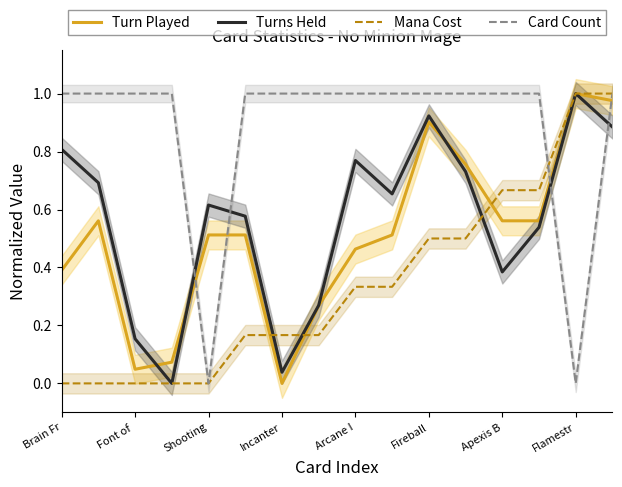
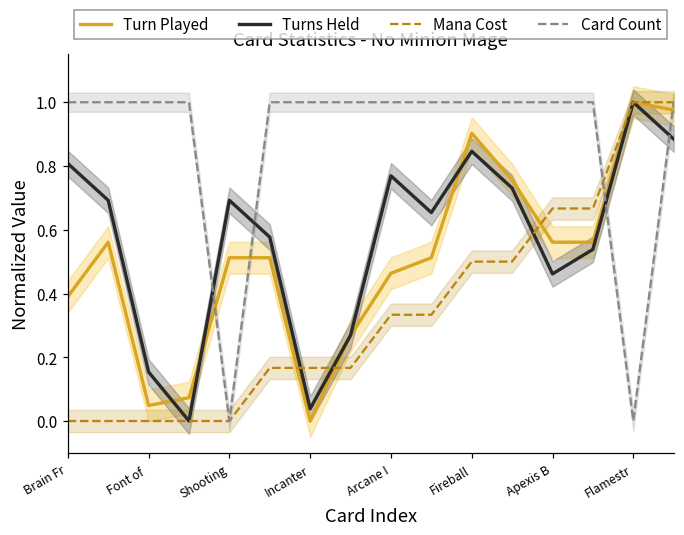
Turns Held, Shooting: 0.62 -> 0.69
Turns Held, Fireball: 0.92 -> 0.85
Turns Held, Apexis B: 0.38 -> 0.46
